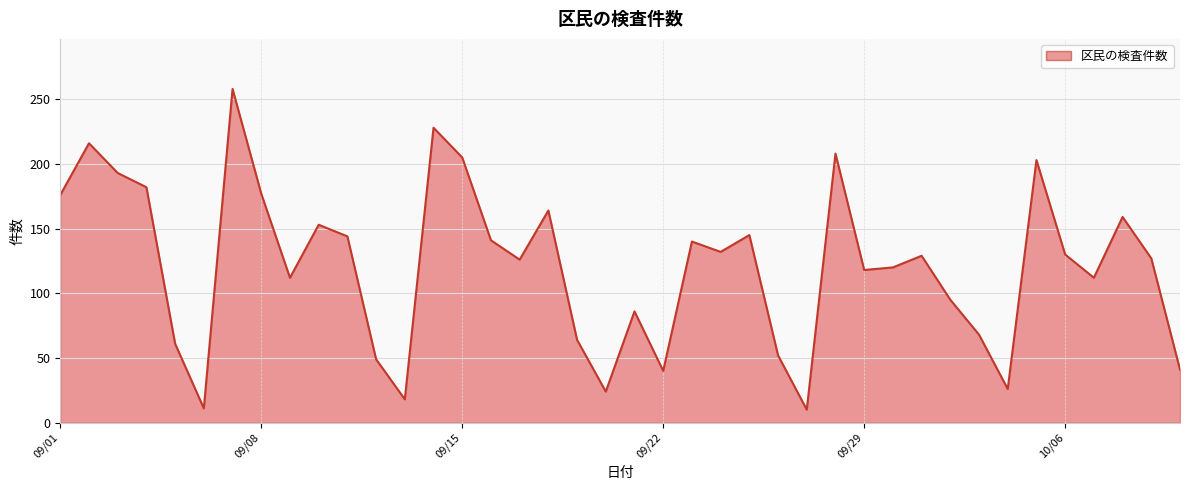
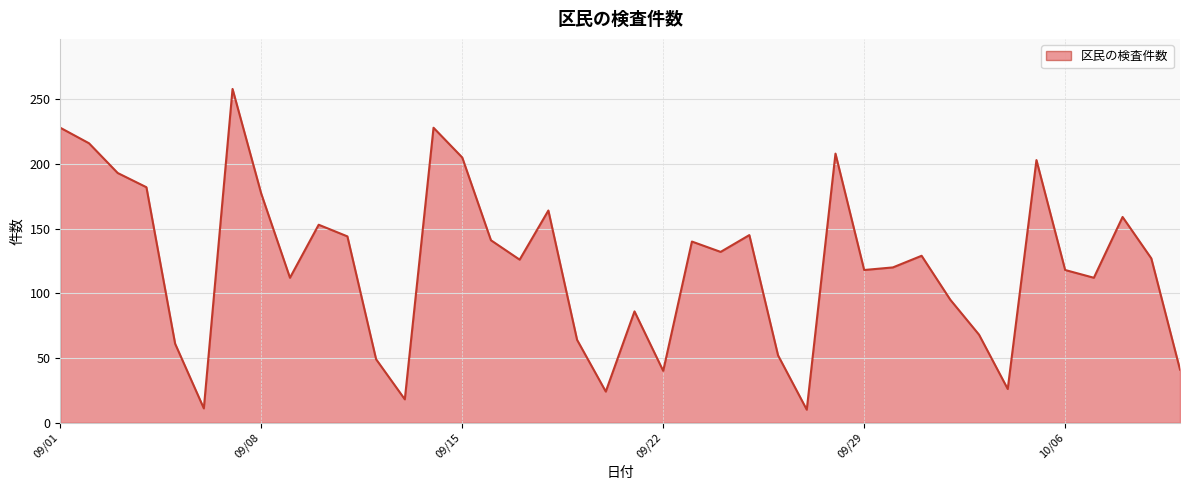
09/01: 176 -> 228
10/06: 130 -> 118
